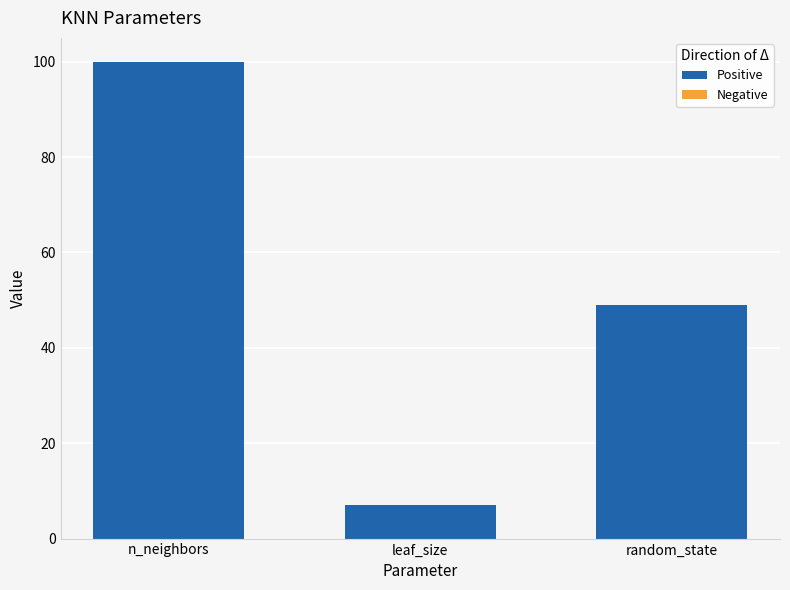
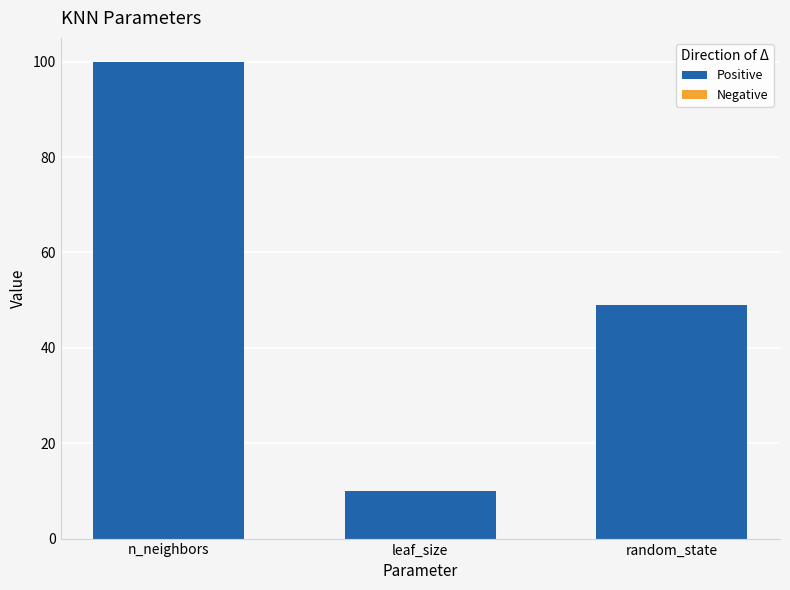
Positive, leaf_size: 7 -> 10
